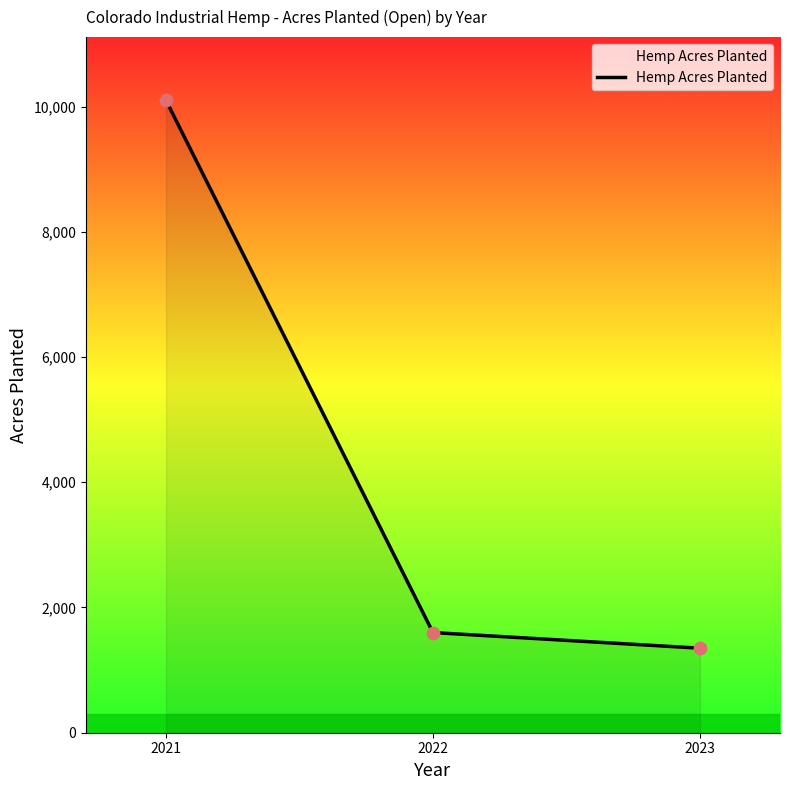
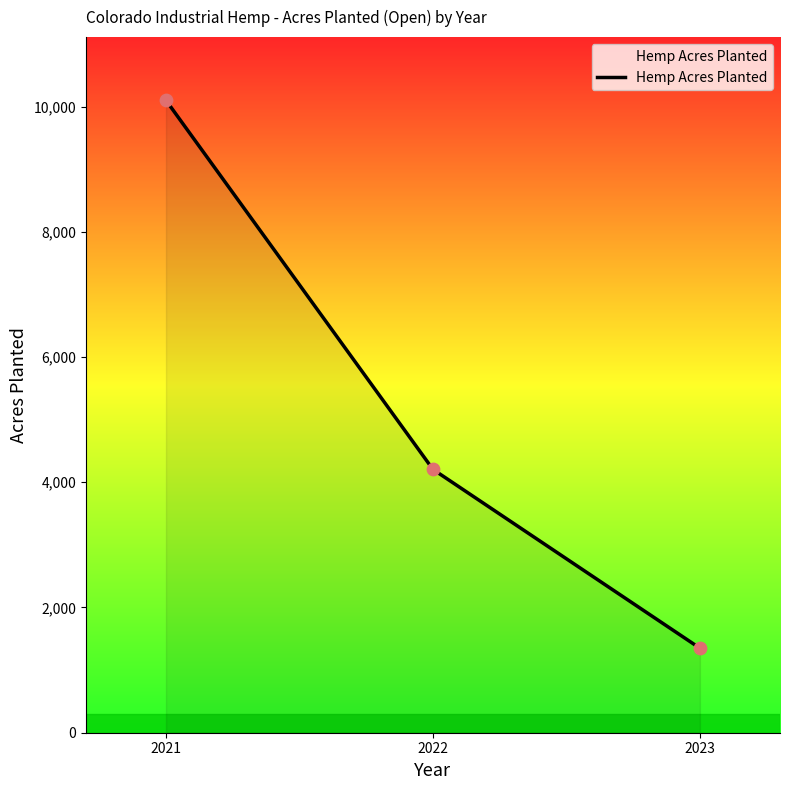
2022: 1,600 -> 4,200
